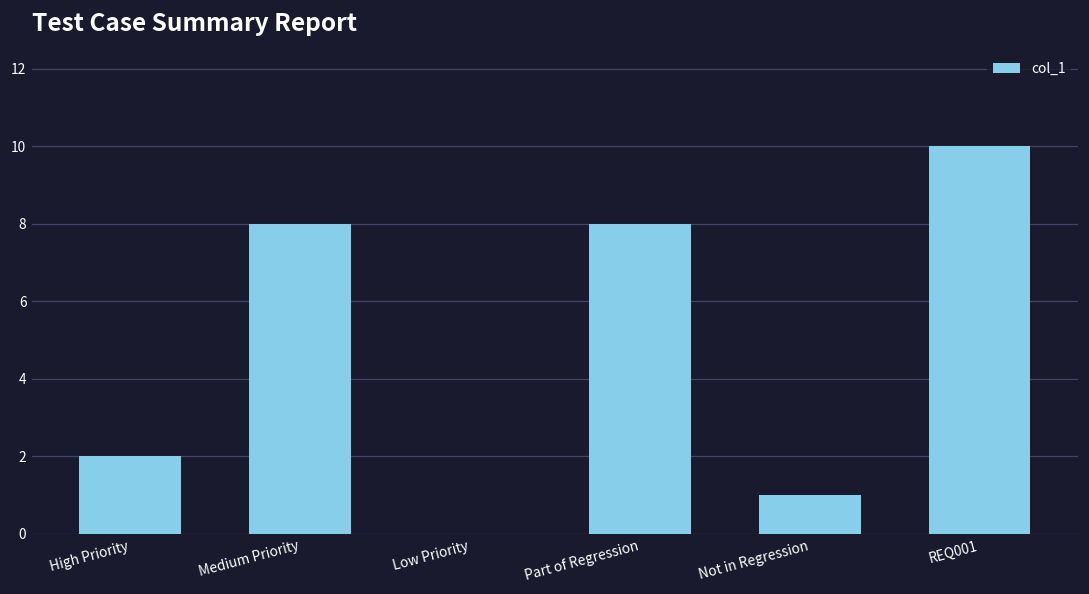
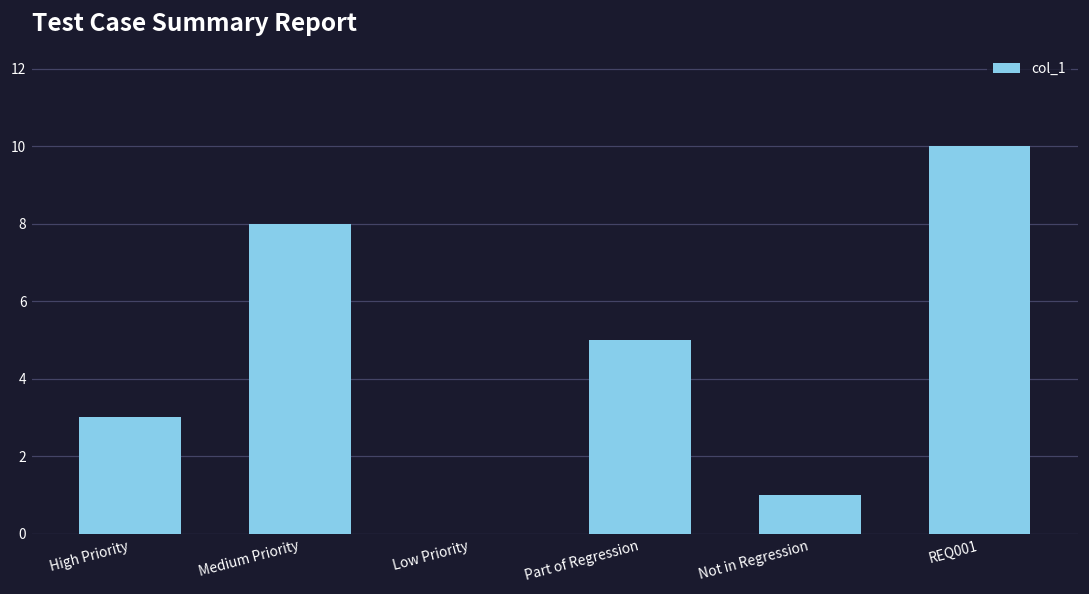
High Priority: 2 -> 3
Part of Regression: 8 -> 5
